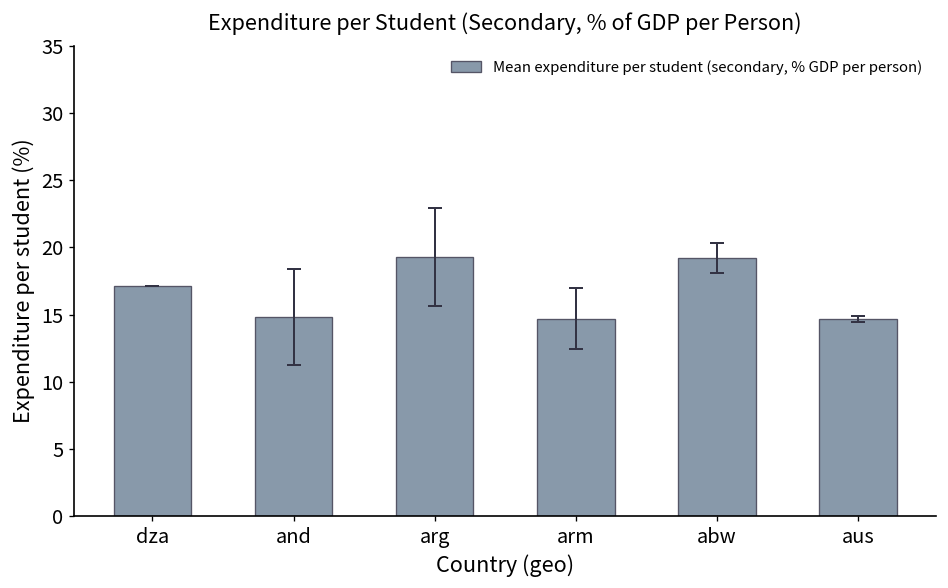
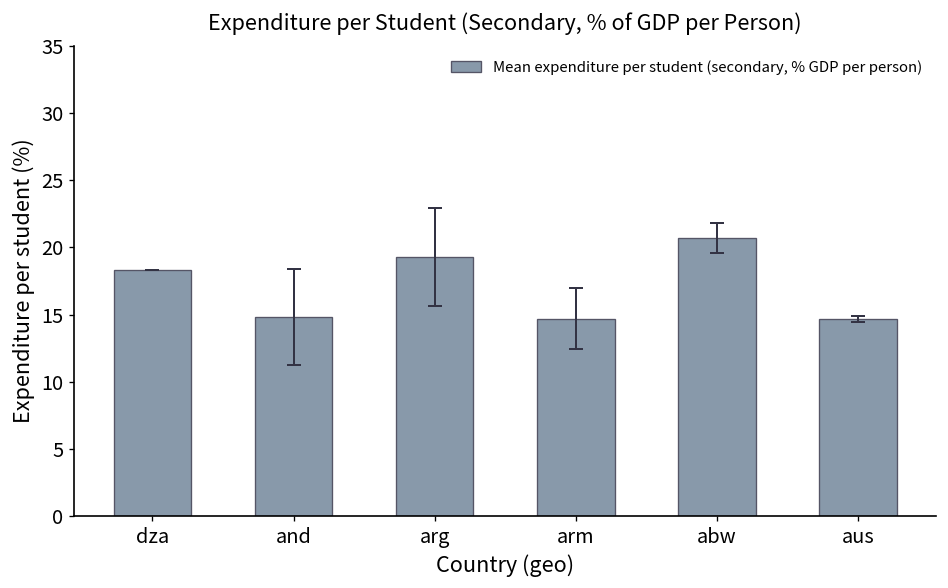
Mean expenditure per student (secondary, % GDP per person), dza: 17.2 -> 18.3
Mean expenditure per student (secondary, % GDP per person), abw: 19.2 -> 20.7
